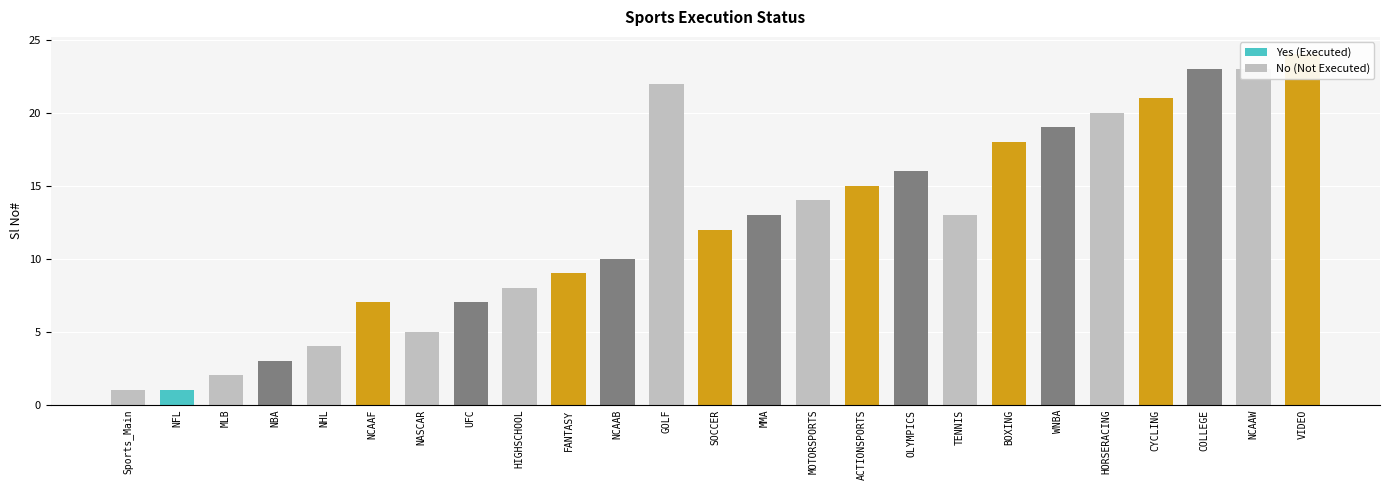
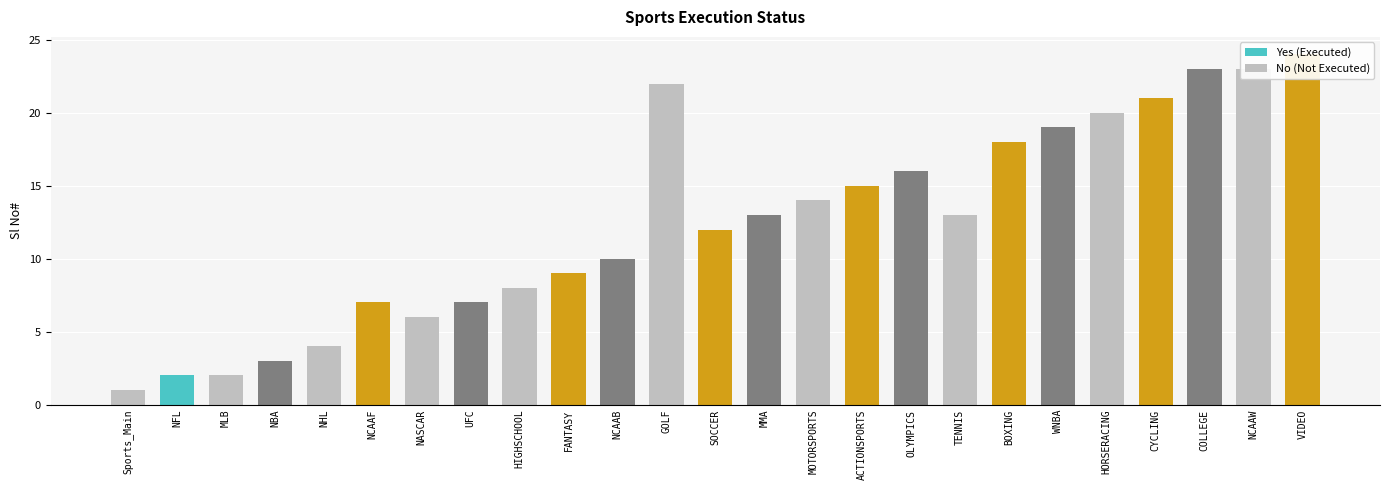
NFL: 1 -> 2
NASCAR: 5 -> 6
